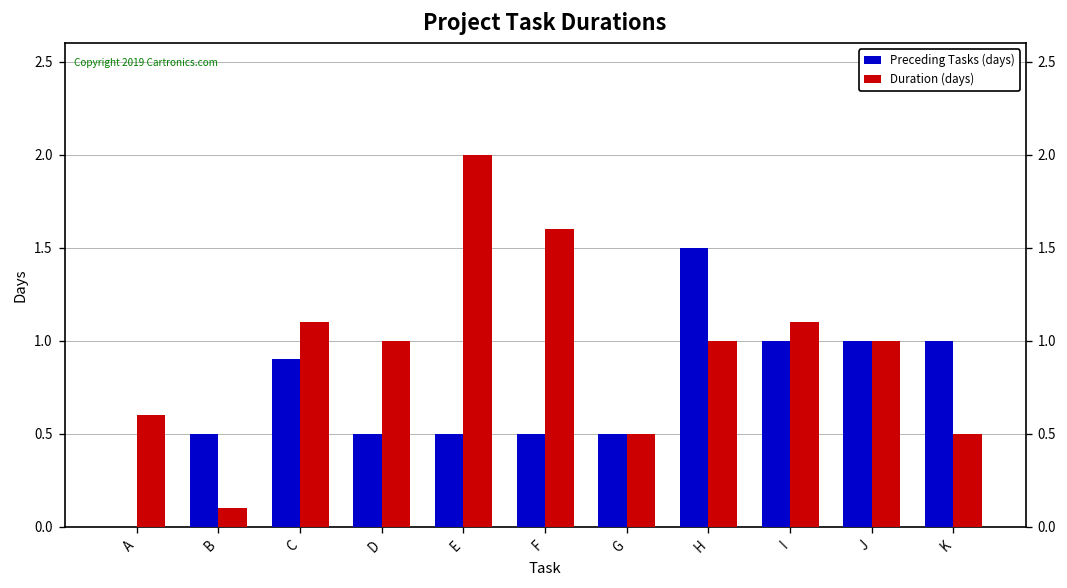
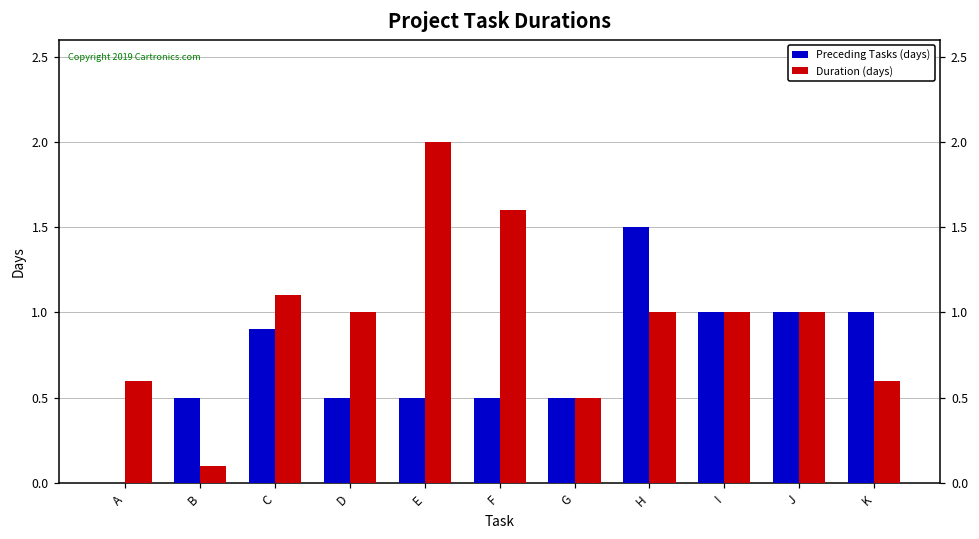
Duration (days), I: 1.1 -> 1.0
Duration (days), K: 0.5 -> 0.6
